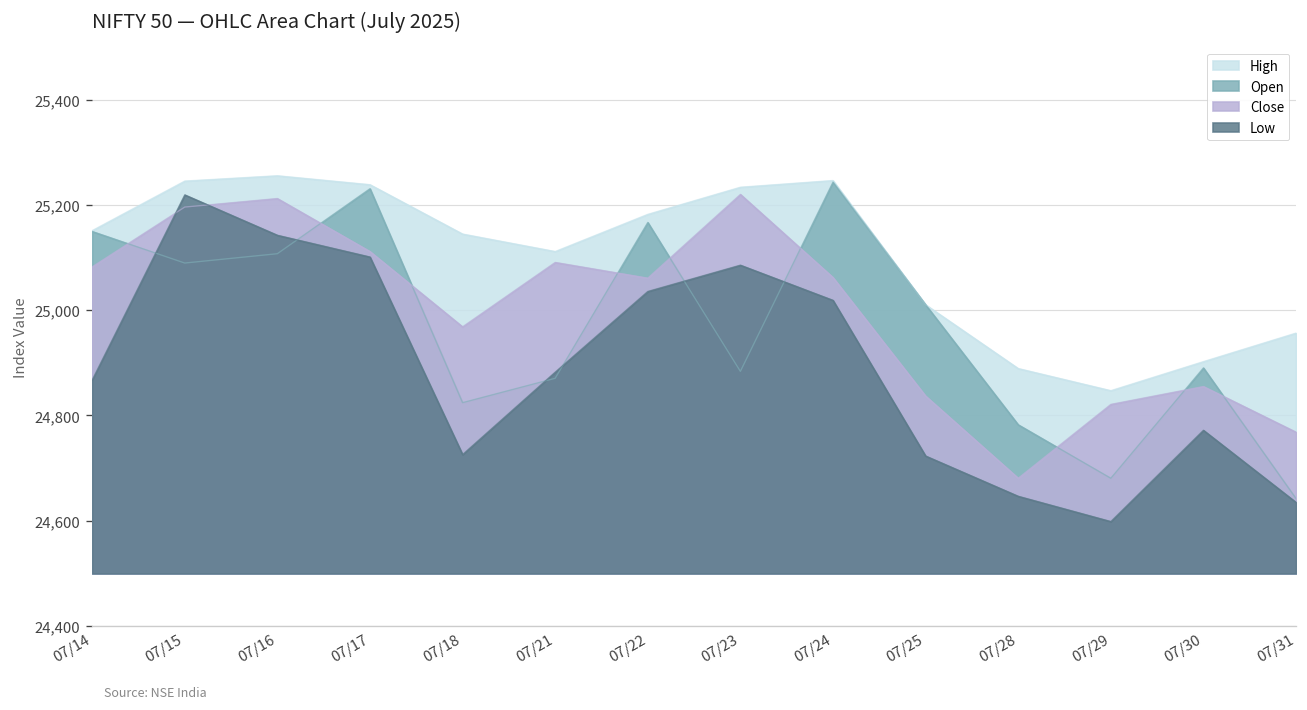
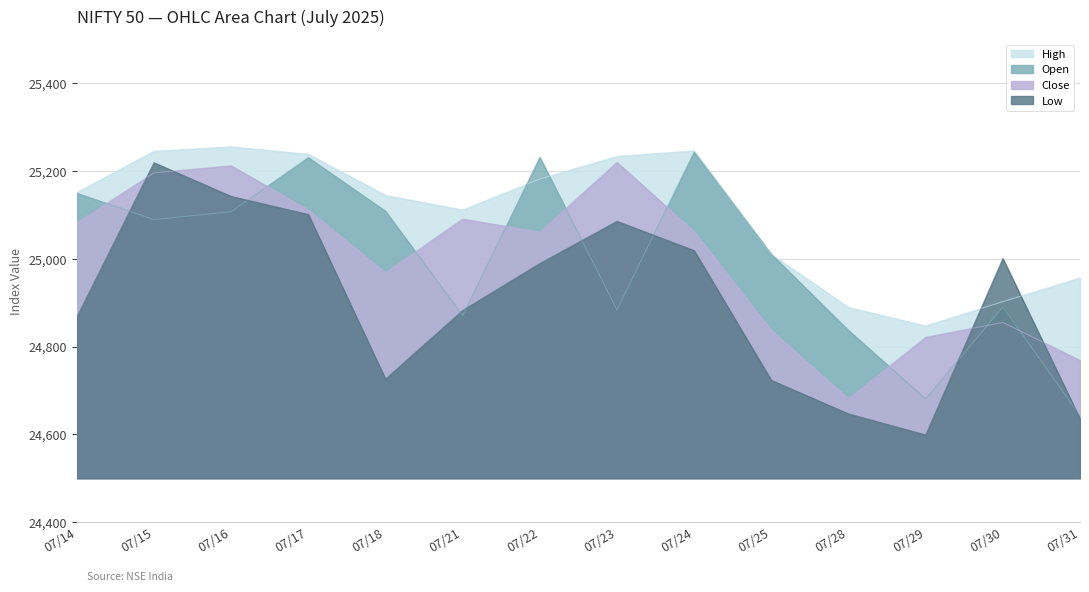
Open, 07/18: 24,820 -> 25,110
Open, 07/22: 25,170 -> 25,230
Low, 07/22: 25,040 -> 24,990
Open, 07/28: 24,780 -> 24,840
Low, 07/30: 24,770 -> 25,000
